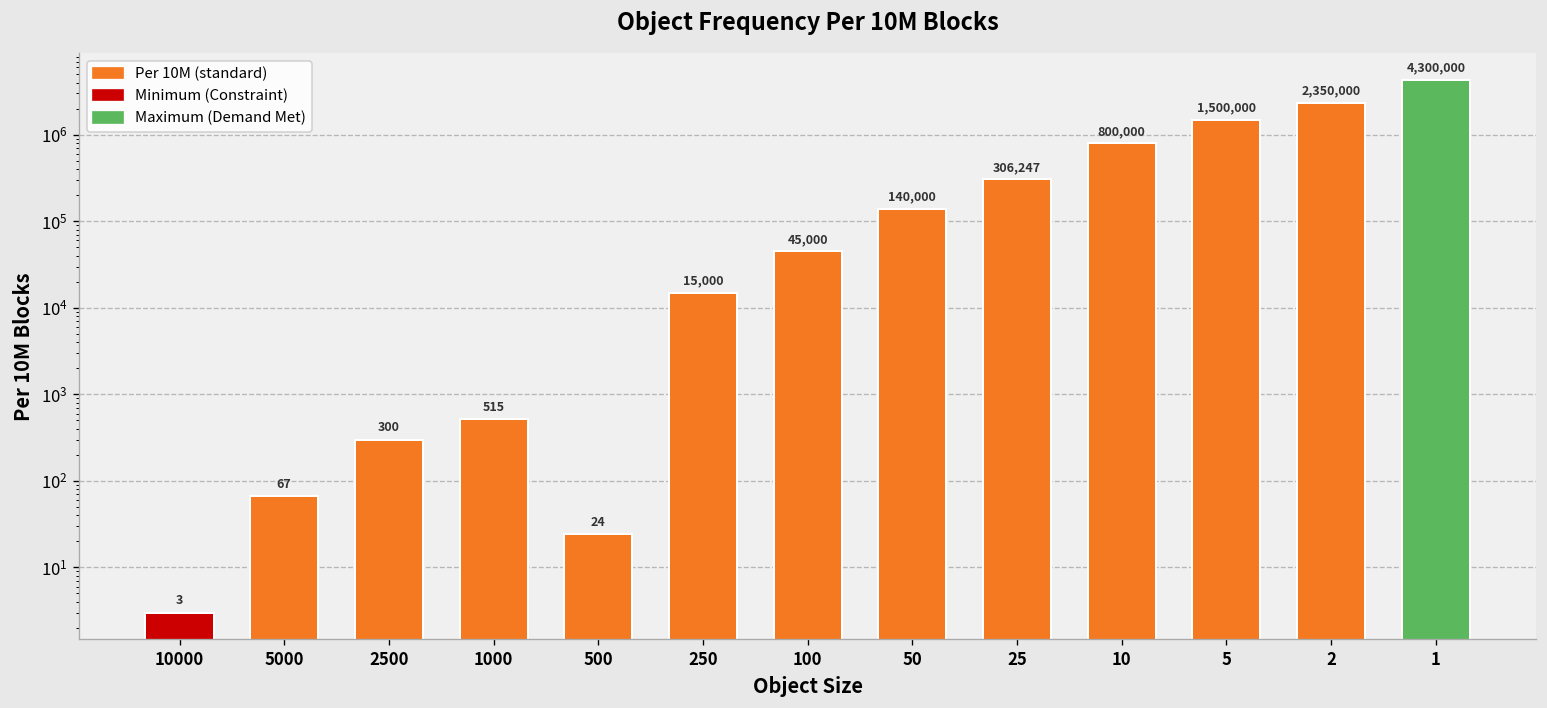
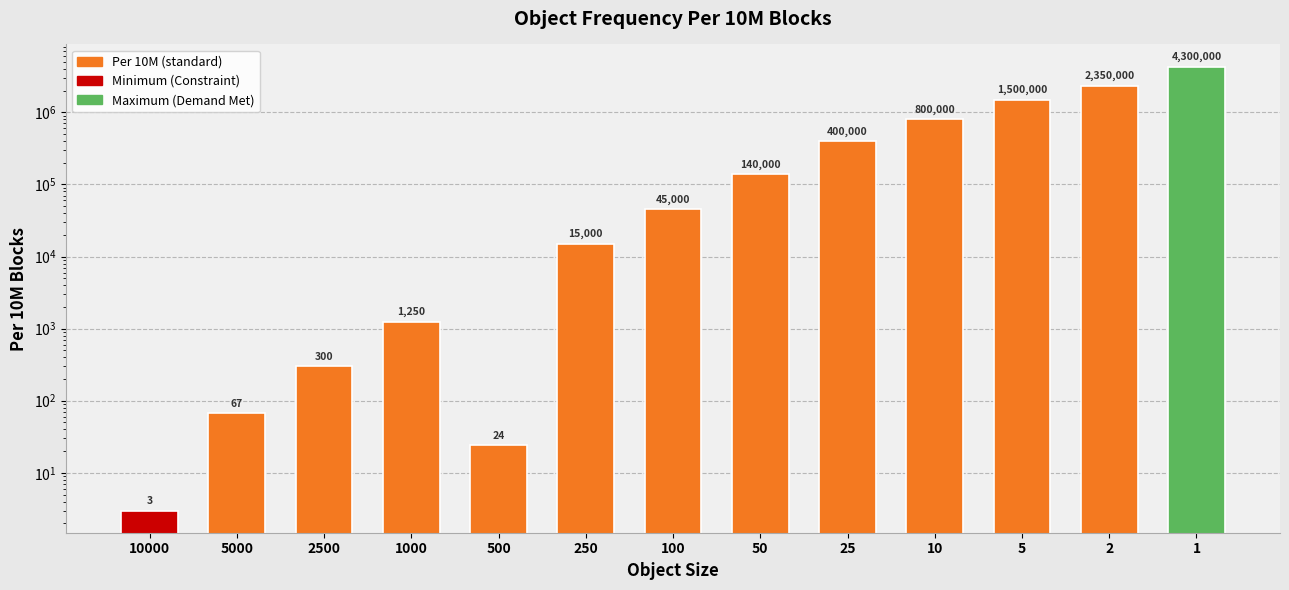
1000: 515 -> 1,250
25: 306,247 -> 400,000
